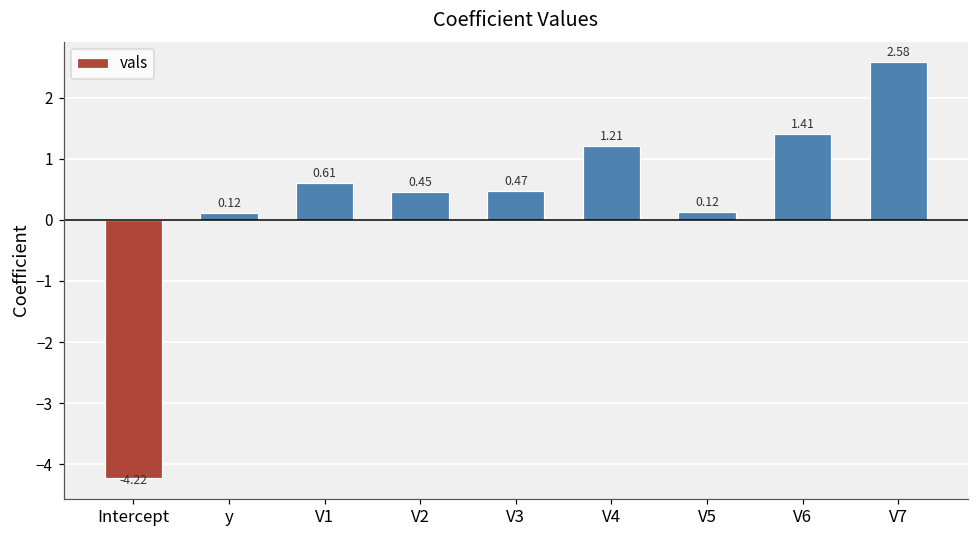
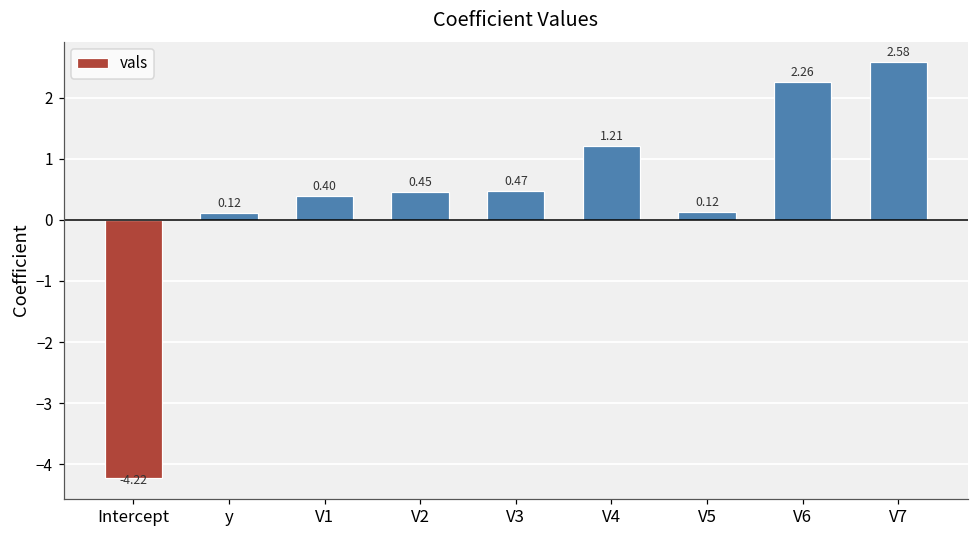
V1: 0.61 -> 0.40
V6: 1.41 -> 2.26
